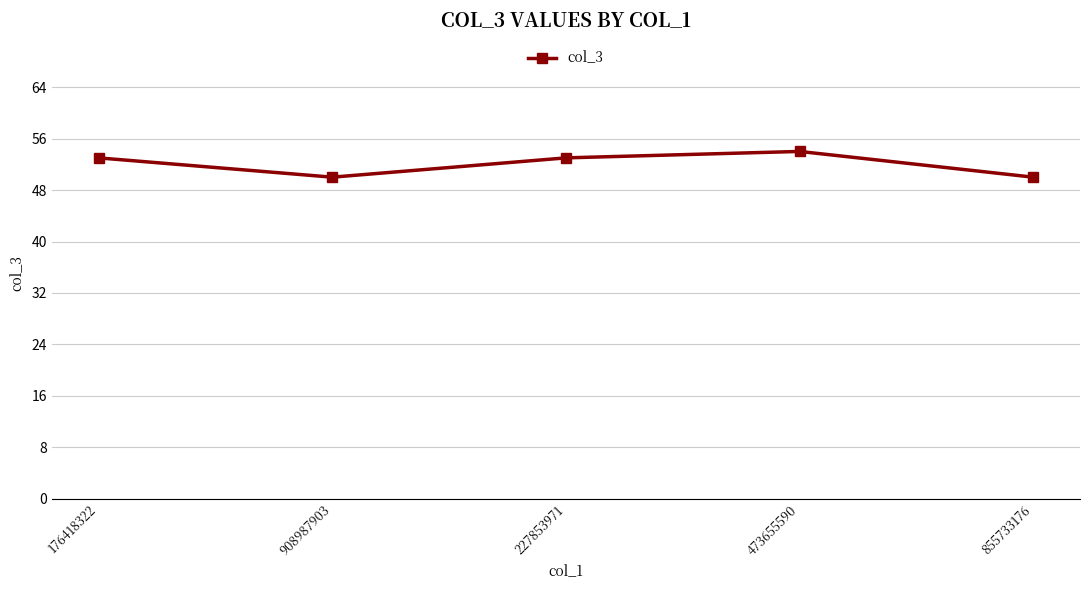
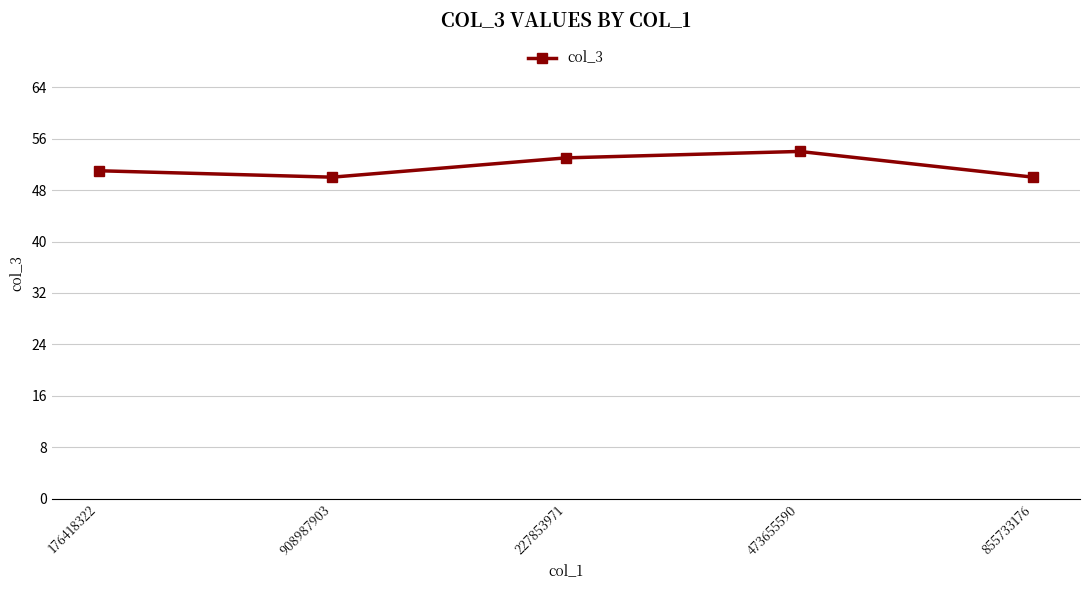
176418322: 53 -> 51
